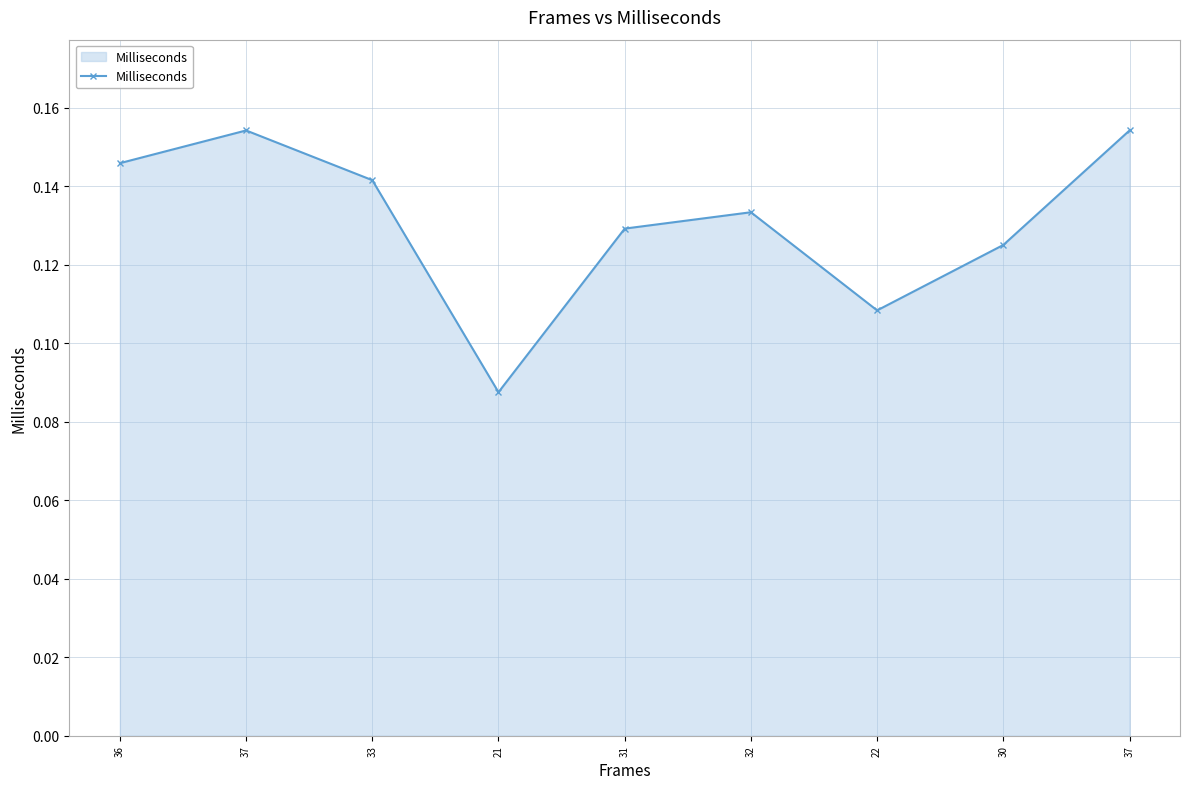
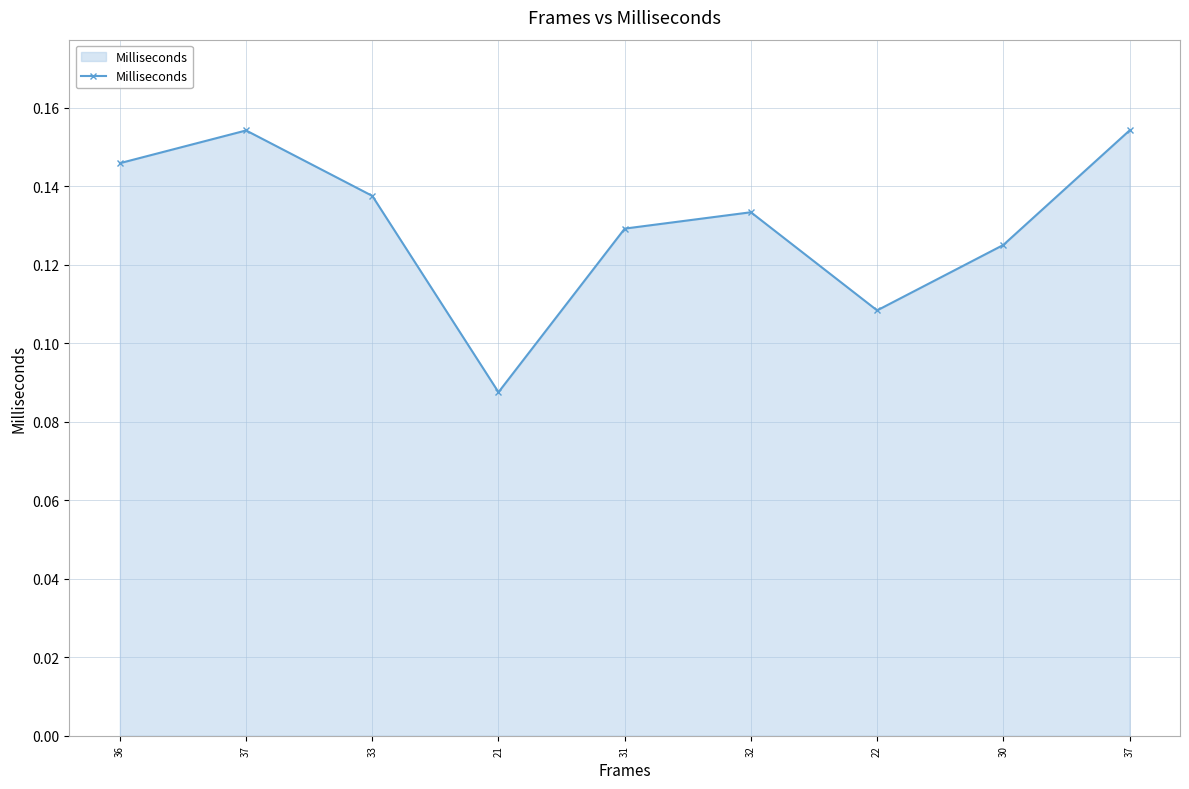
33: 0.142 -> 0.138
